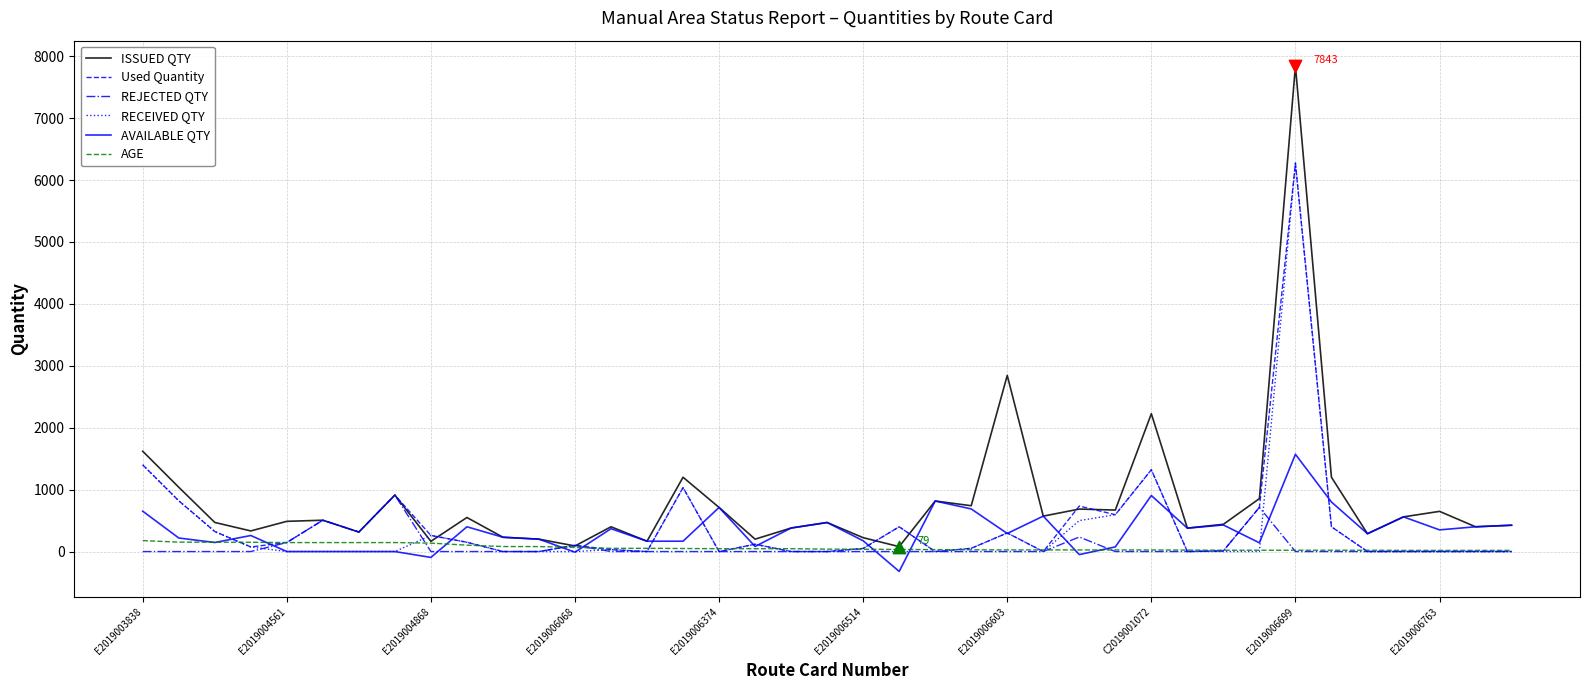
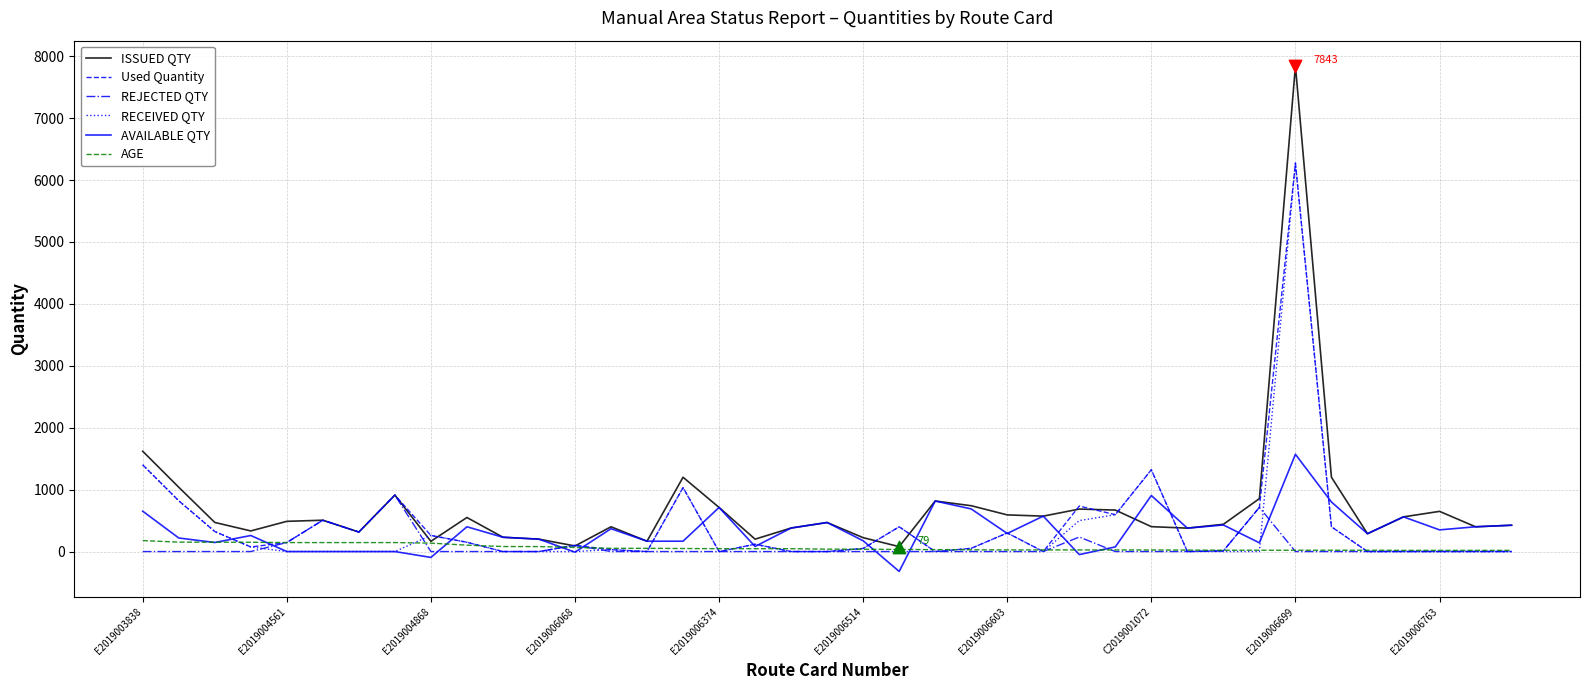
ISSUED QTY, E2019006603: 2800 -> 600
ISSUED QTY, C2019001072: 2200 -> 400
